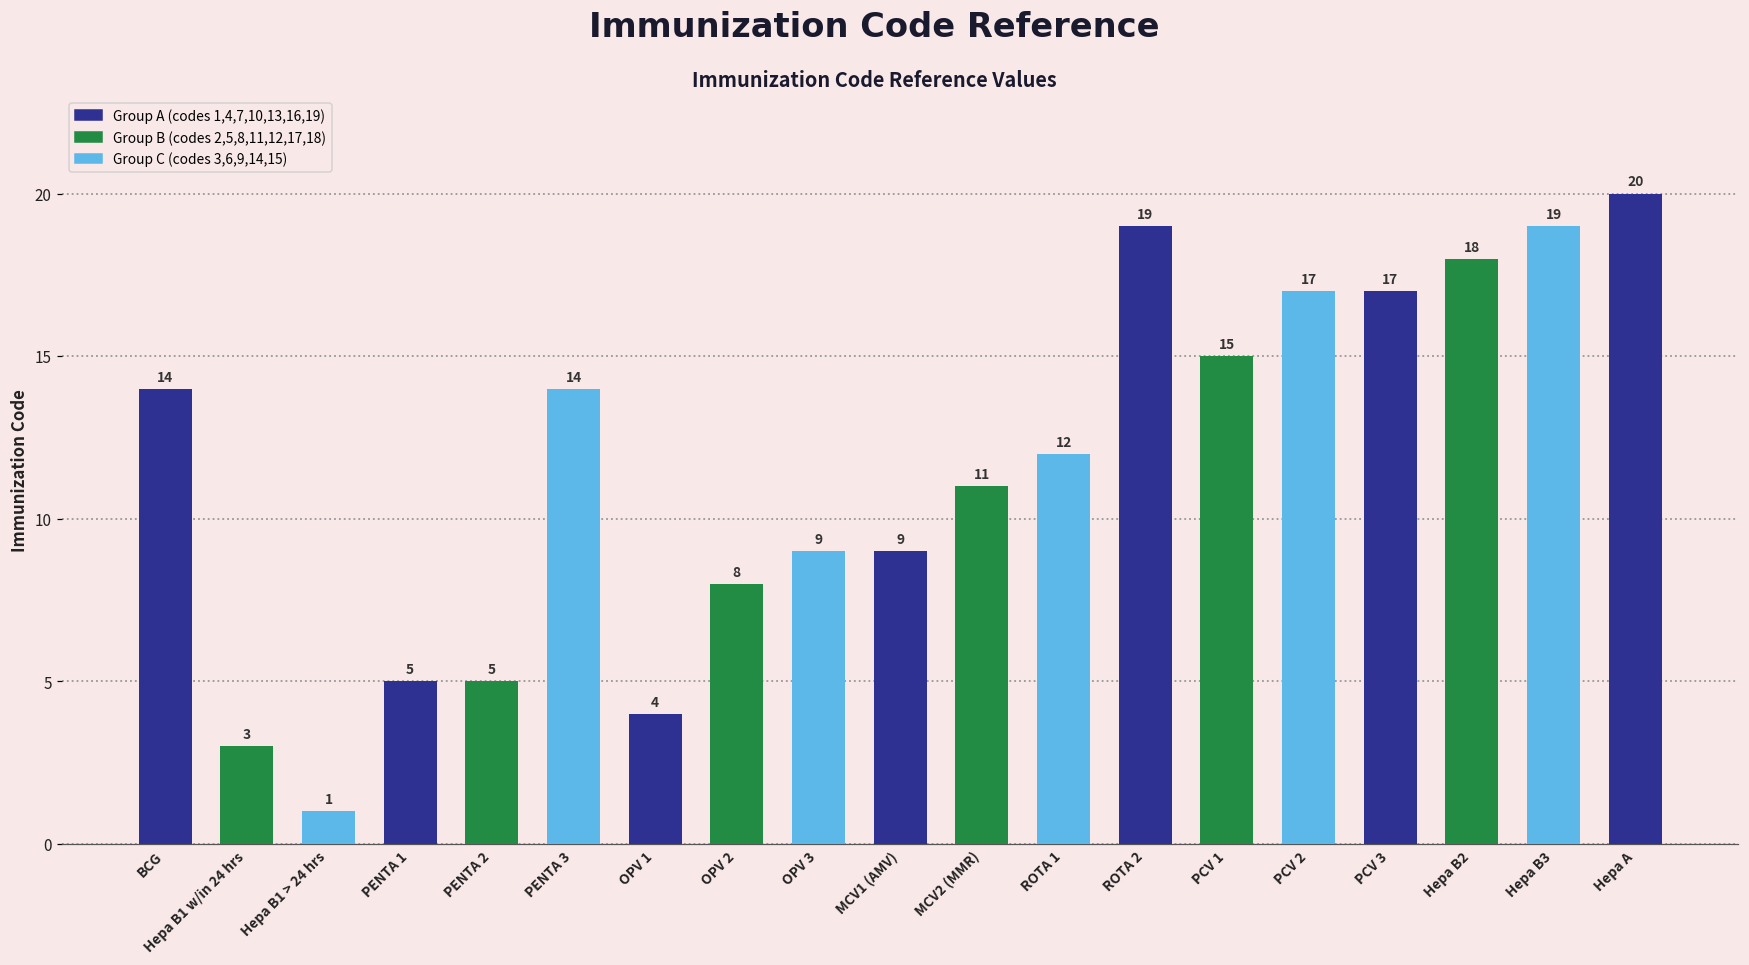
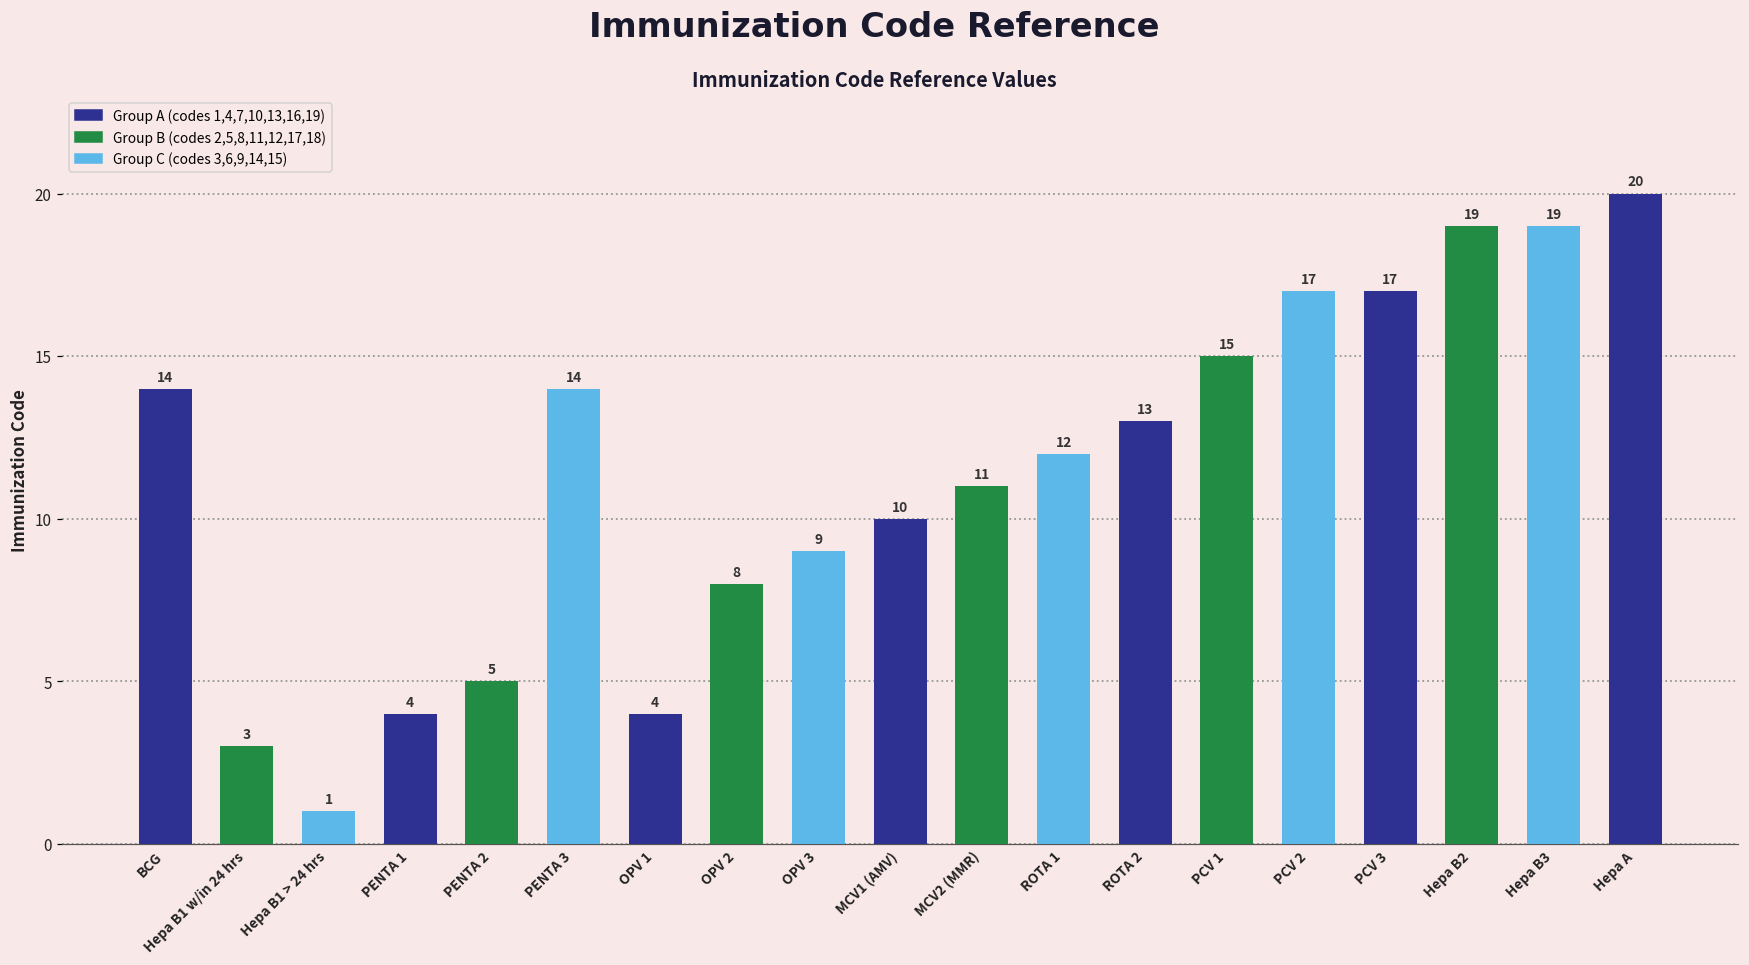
PENTA 1: 5 -> 4
MCV1 (AMV): 9 -> 10
ROTA 2: 19 -> 13
Hepa B2: 18 -> 19
